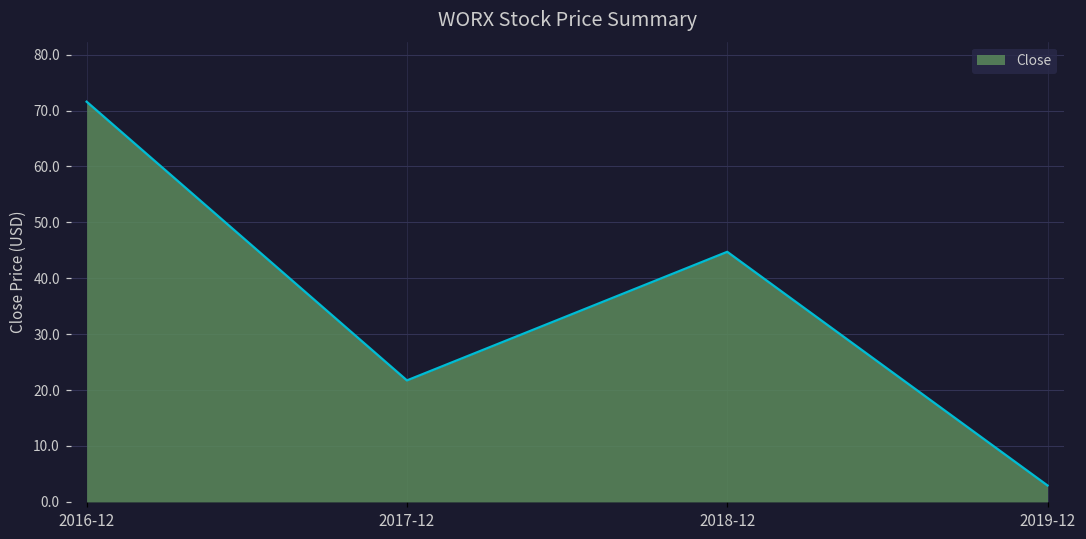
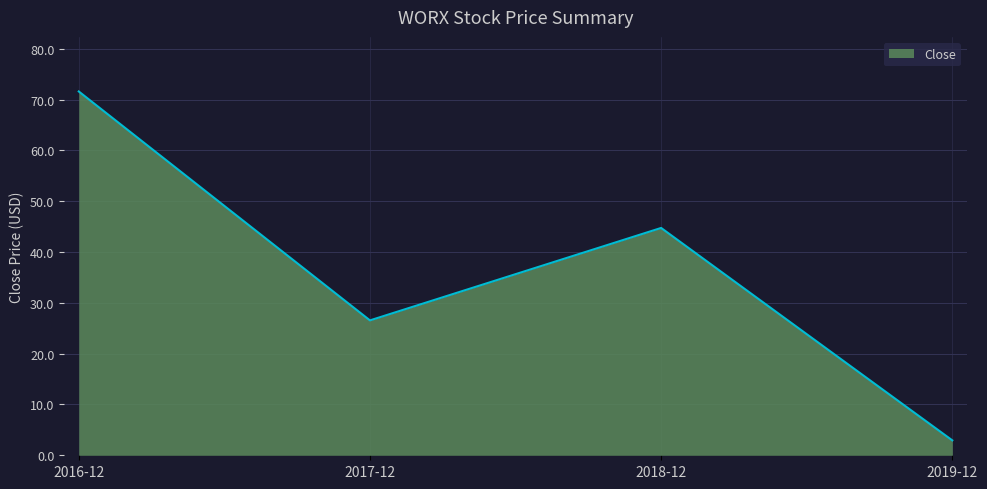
2017-12: 22 -> 27
